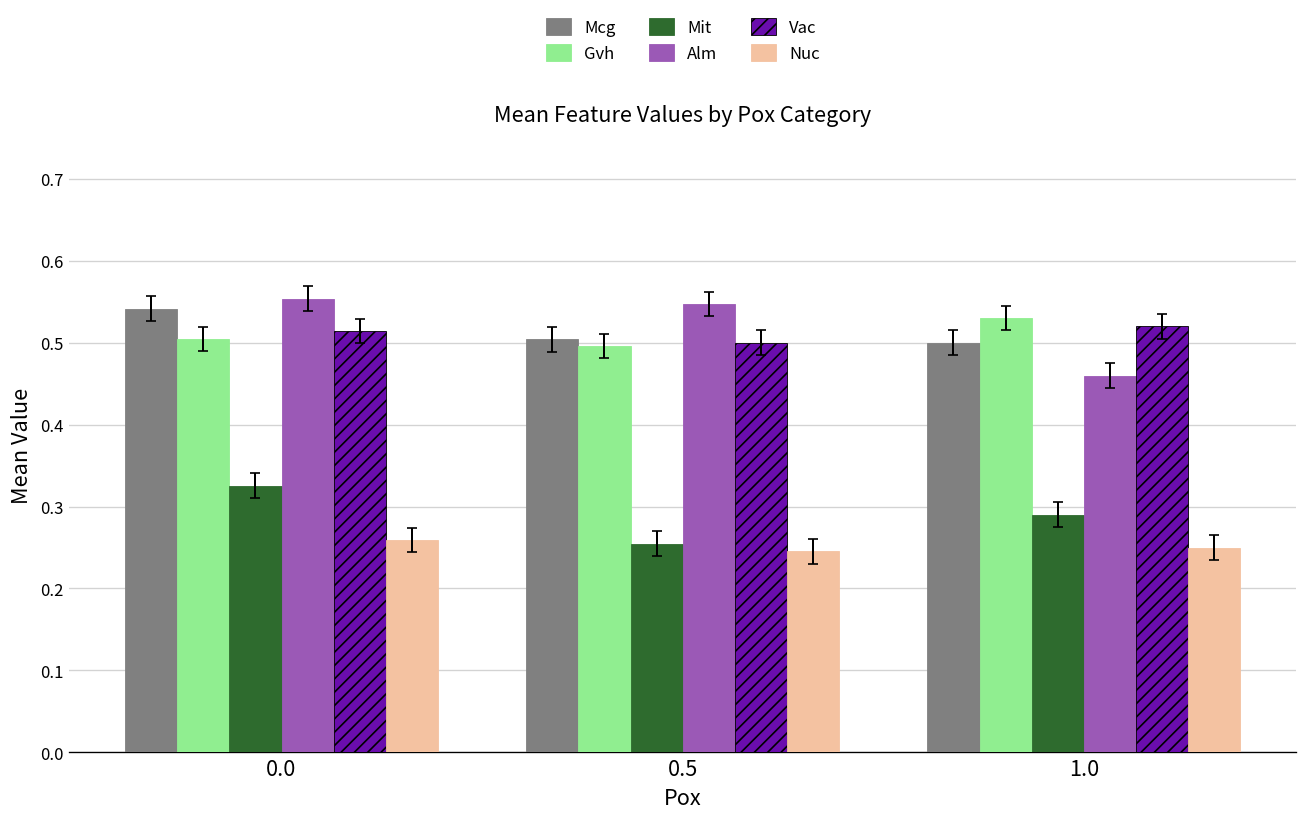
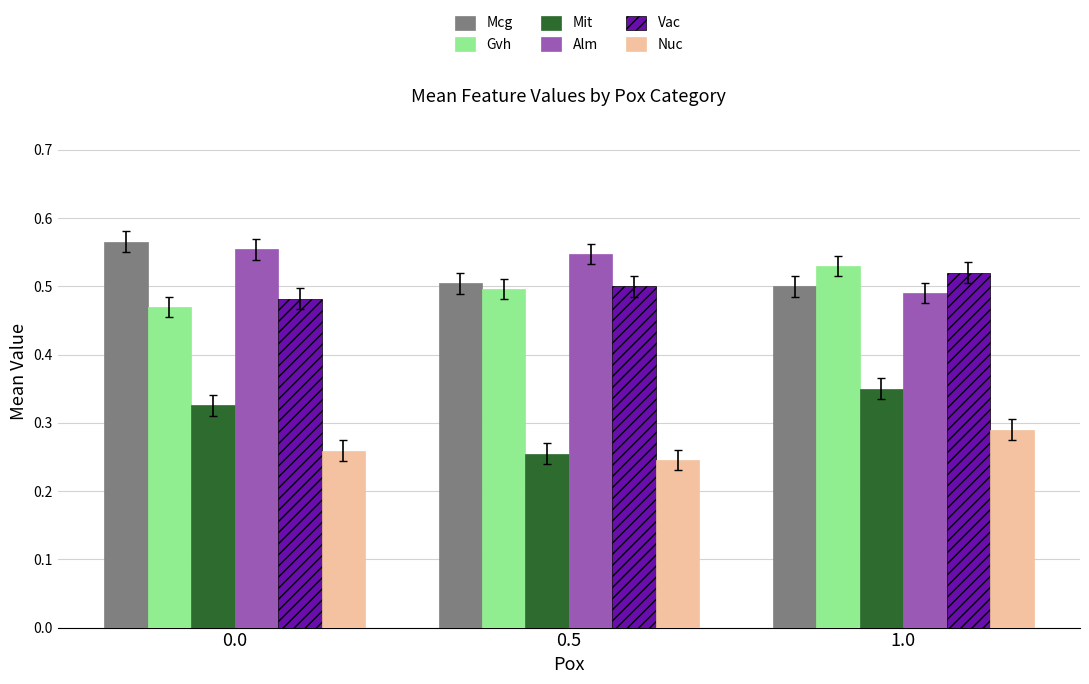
Mcg, 0.0: 0.54 -> 0.57
Gvh, 0.0: 0.50 -> 0.47
Vac, 0.0: 0.51 -> 0.48
Mit, 1.0: 0.29 -> 0.35
Alm, 1.0: 0.46 -> 0.49
Nuc, 1.0: 0.25 -> 0.29
